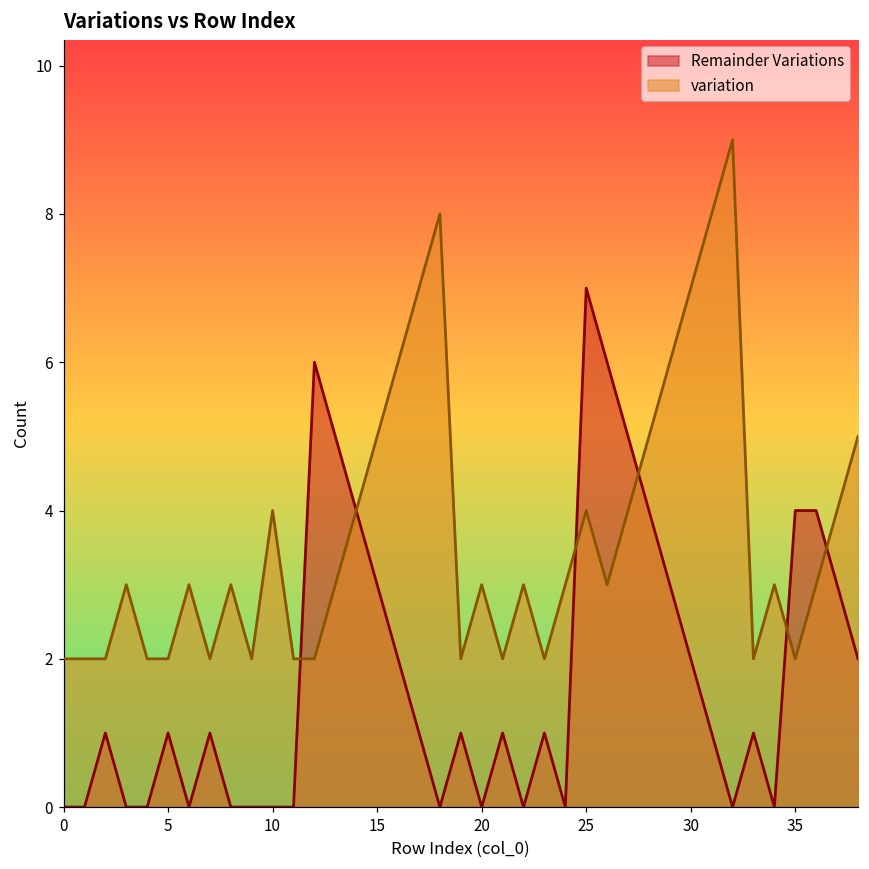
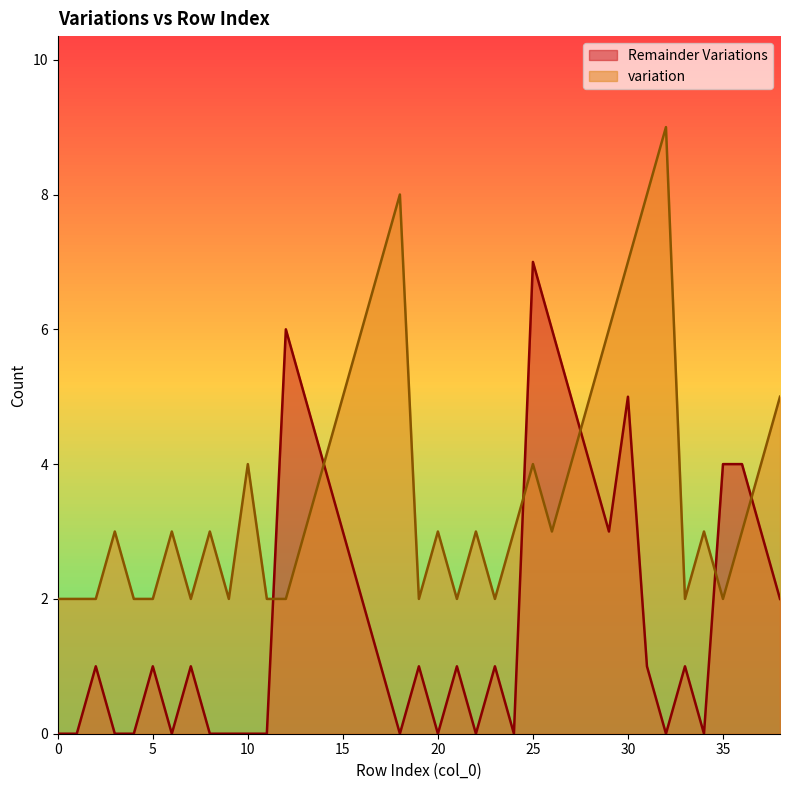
Remainder Variations, 30: 2 -> 5
